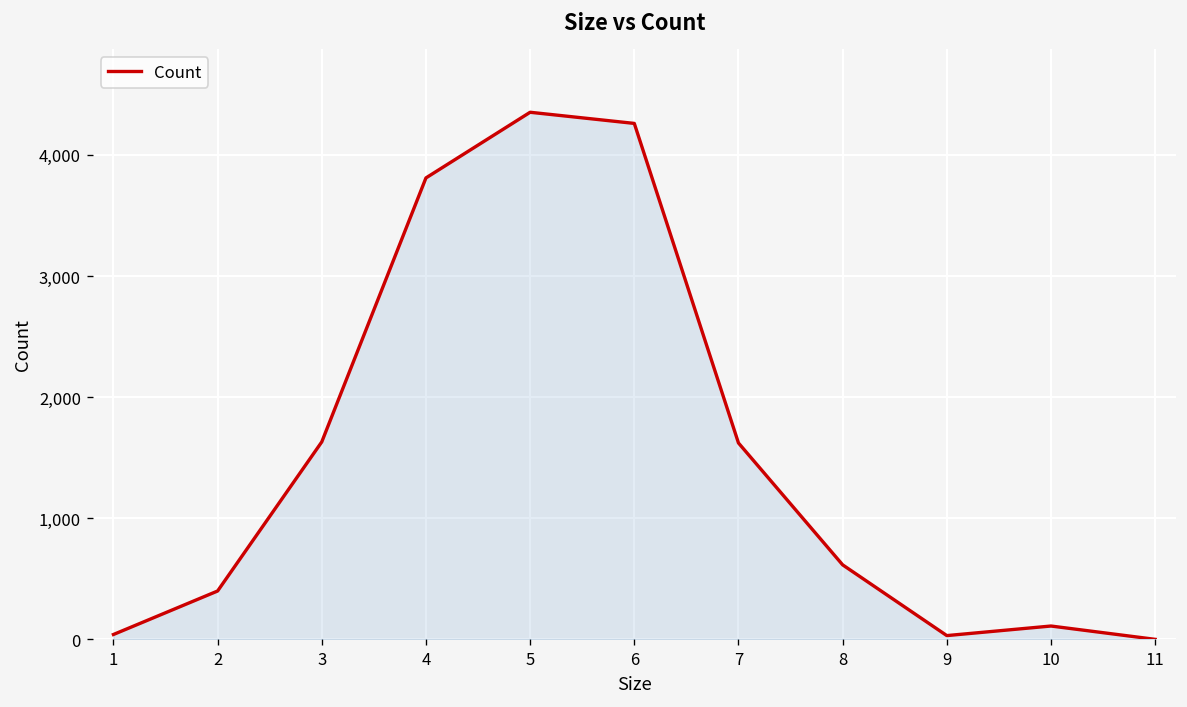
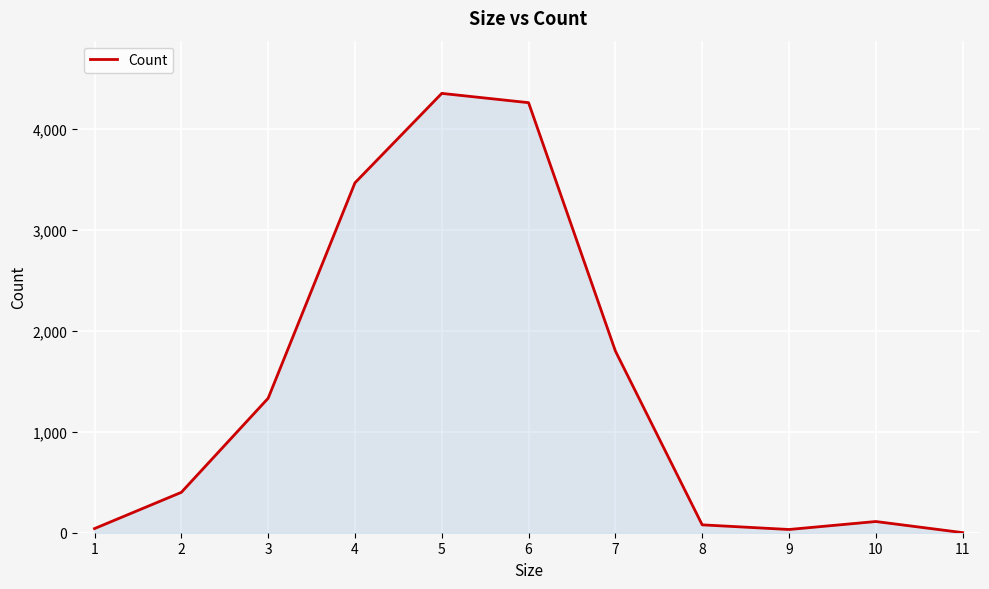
3: 1,630 -> 1,330
4: 3,810 -> 3,470
7: 1,620 -> 1,800
8: 620 -> 80
